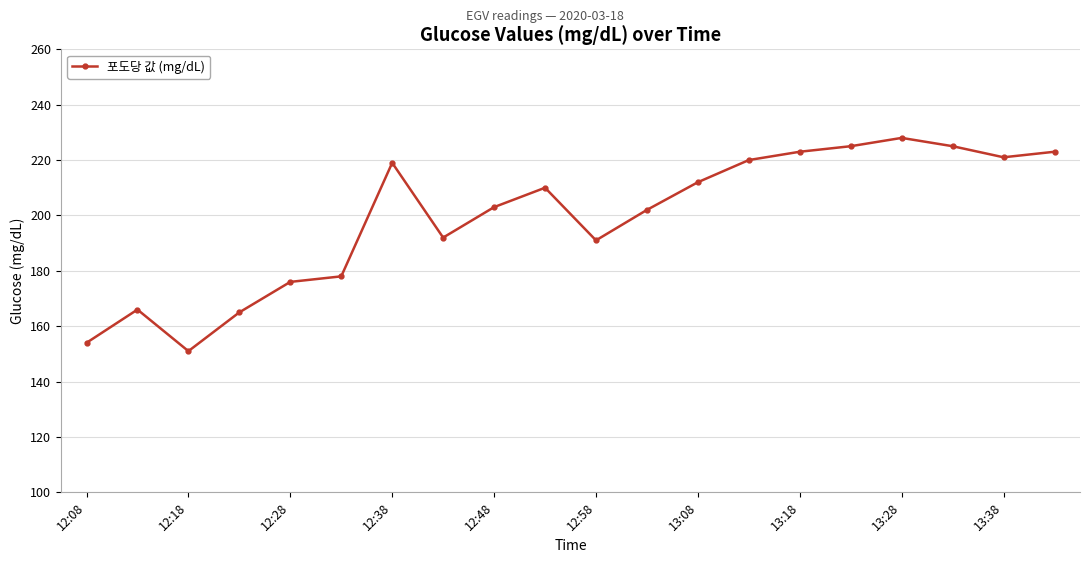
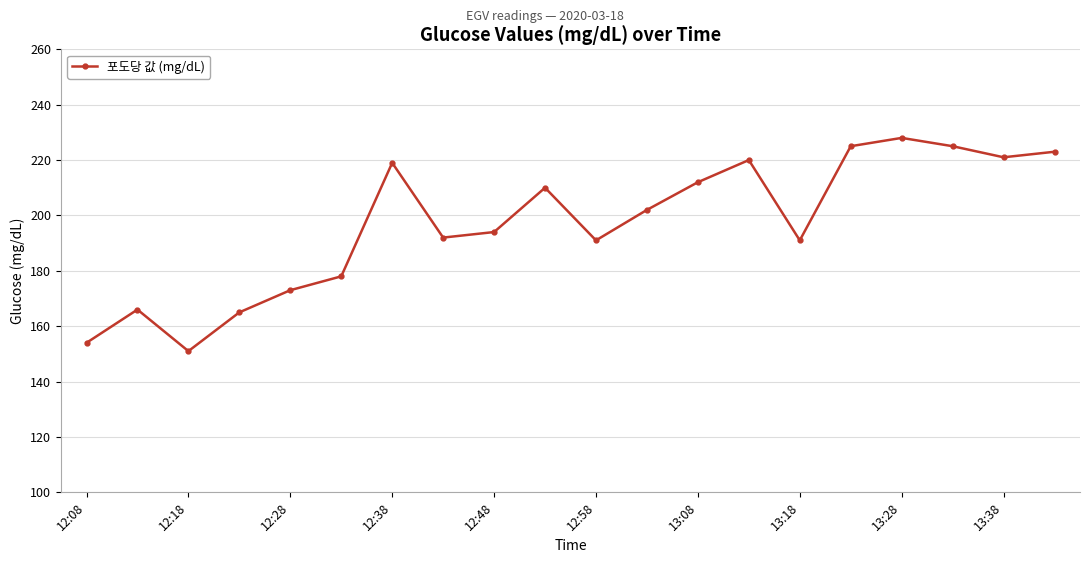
12:28: 176 -> 173
12:48: 203 -> 194
13:18: 223 -> 191
